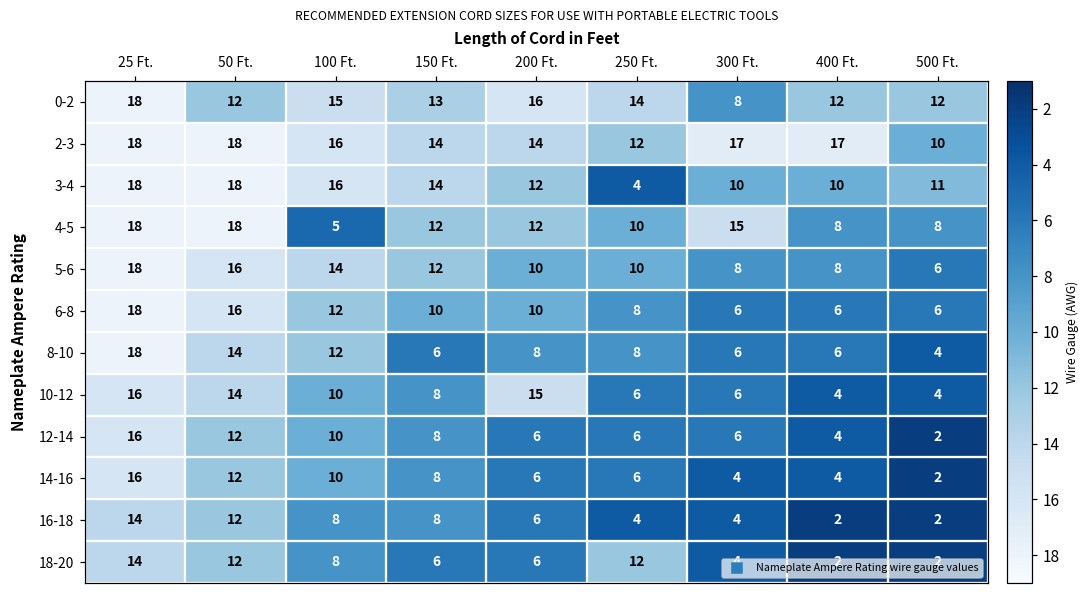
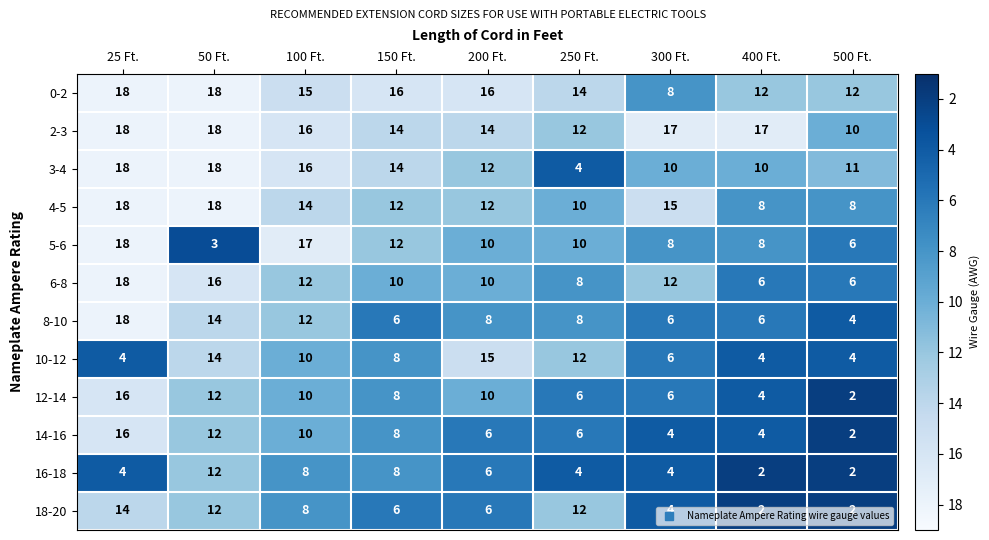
0-2, 50 Ft.: 12 -> 18
0-2, 150 Ft.: 13 -> 16
4-5, 100 Ft.: 5 -> 14
5-6, 50 Ft.: 16 -> 3
5-6, 100 Ft.: 14 -> 17
6-8, 300 Ft.: 6 -> 12
10-12, 25 Ft.: 16 -> 4
10-12, 250 Ft.: 6 -> 12
12-14, 200 Ft.: 6 -> 10
16-18, 25 Ft.: 14 -> 4
